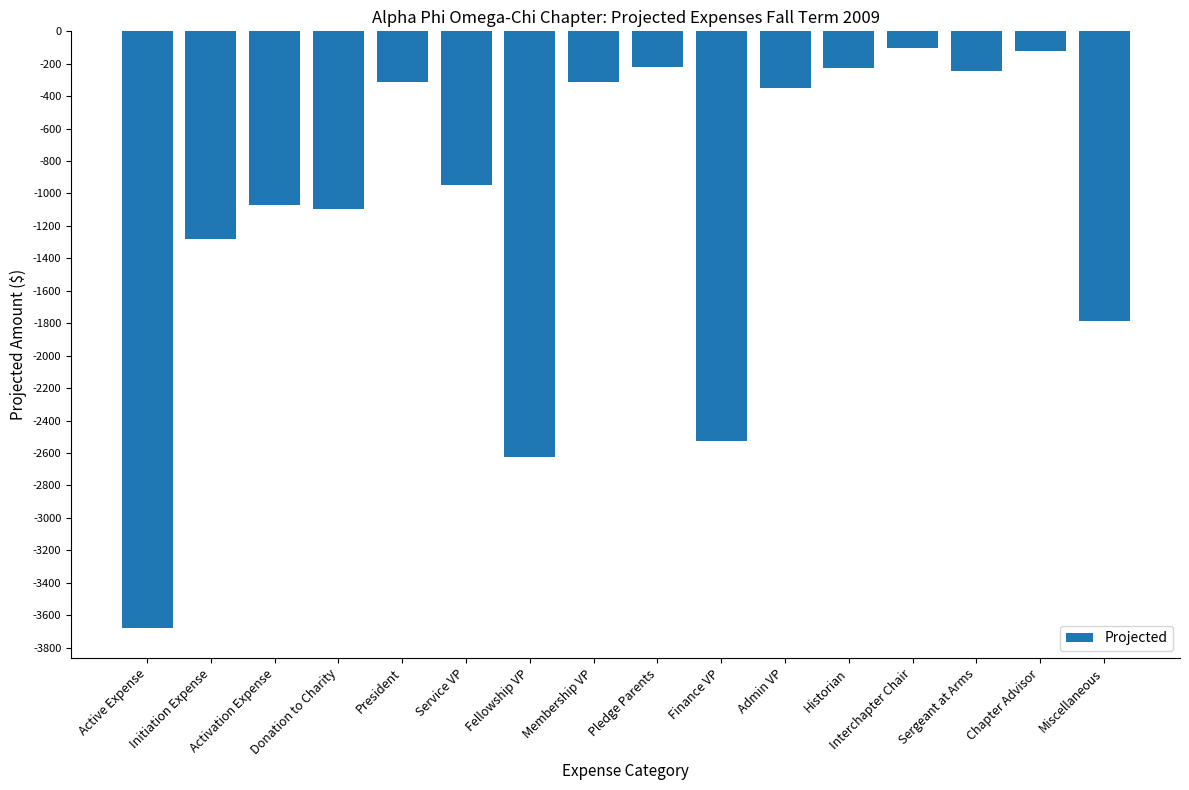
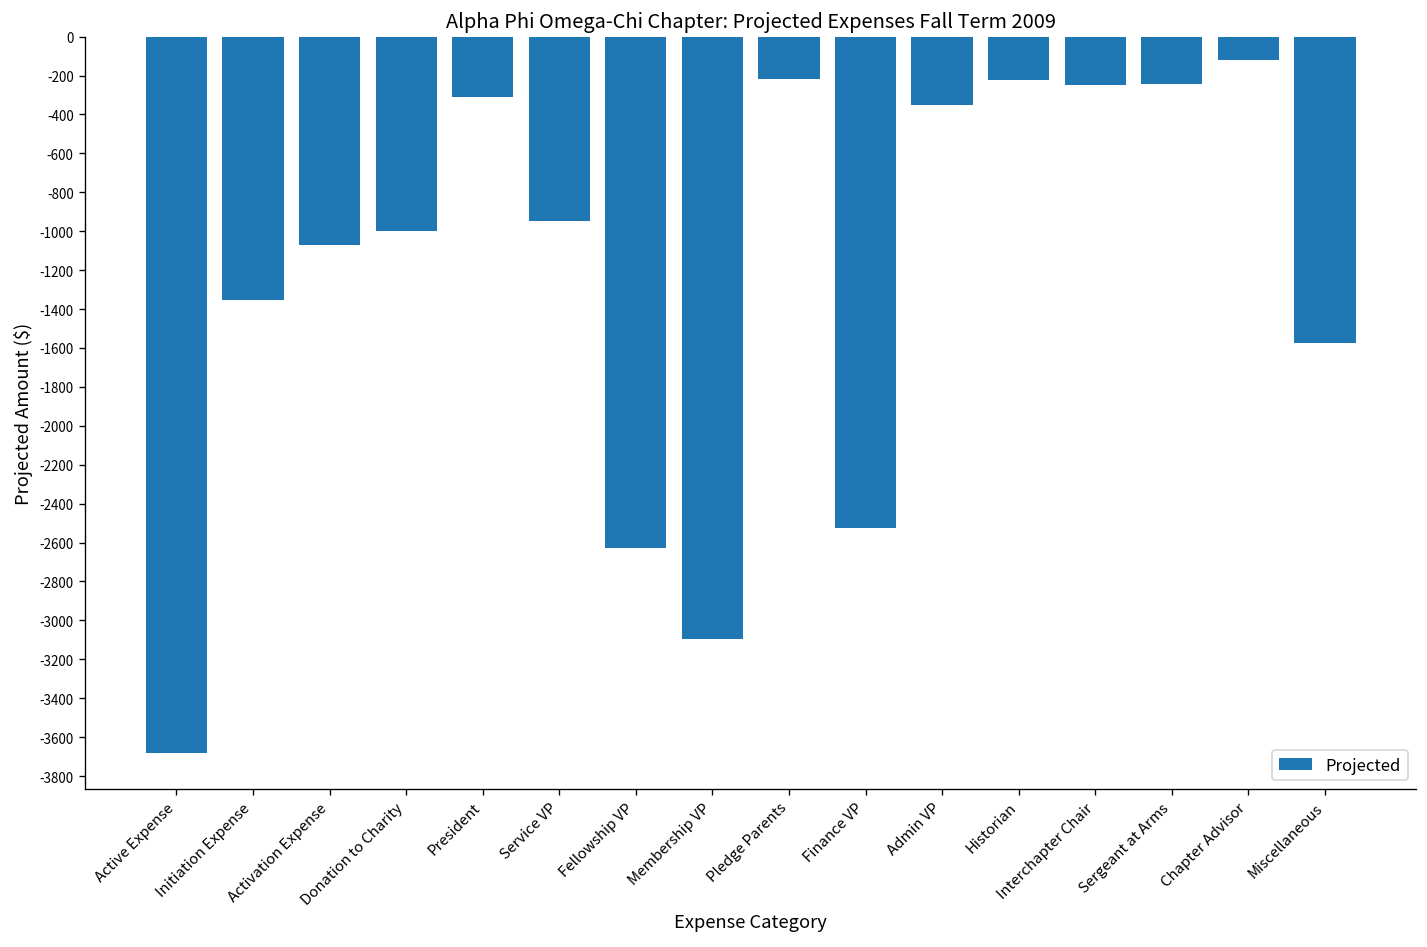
Initiation Expense: -1280 -> -1350
Donation to Charity: -1100 -> -1000
Membership VP: -320 -> -3100
Interchapter Chair: -100 -> -250
Miscellaneous: -1780 -> -1570
